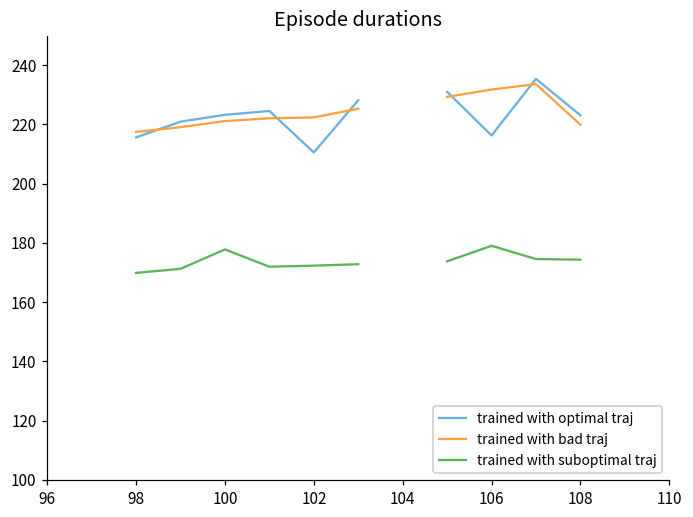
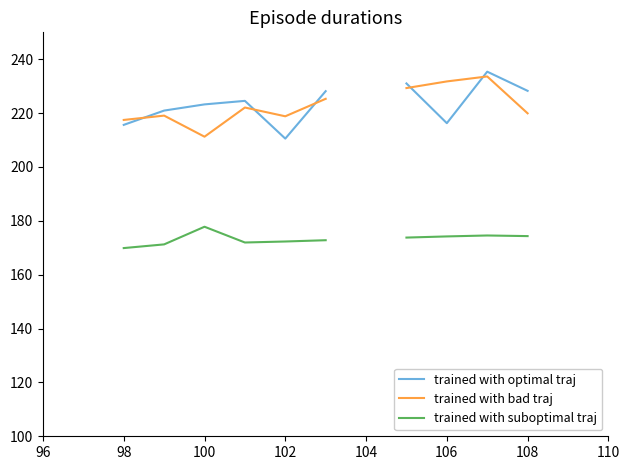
trained with bad traj, 100: 221 -> 211
trained with bad traj, 102: 222 -> 219
trained with suboptimal traj, 106: 179 -> 174
trained with optimal traj, 108: 223 -> 228
